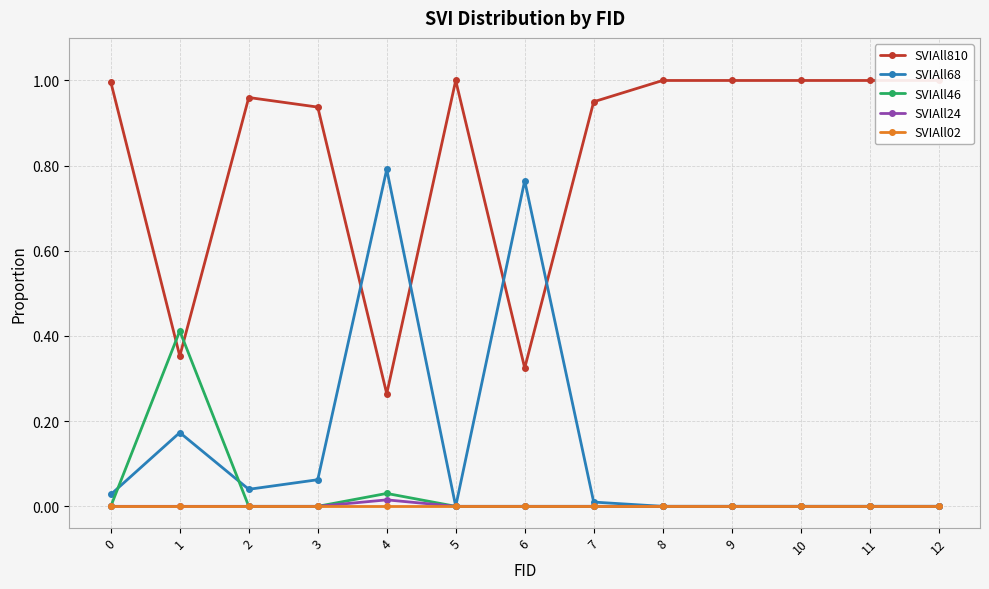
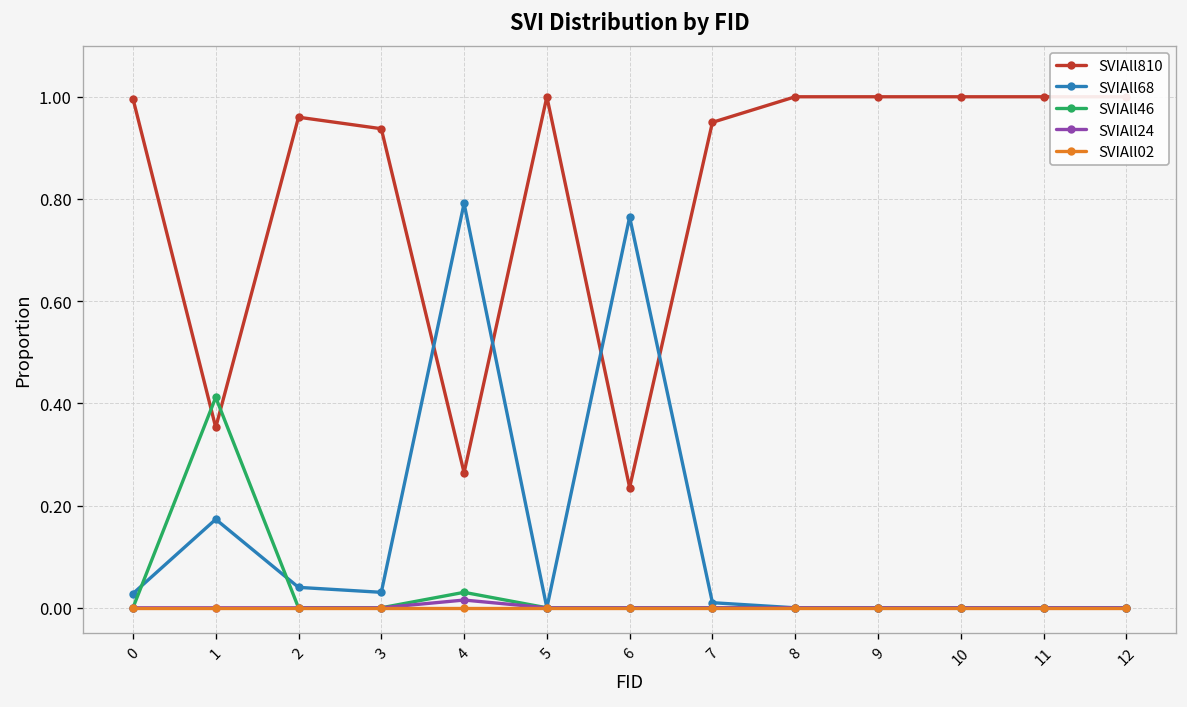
SVIAll68, 3: 0.06 -> 0.03
SVIAll810, 6: 0.32 -> 0.24
